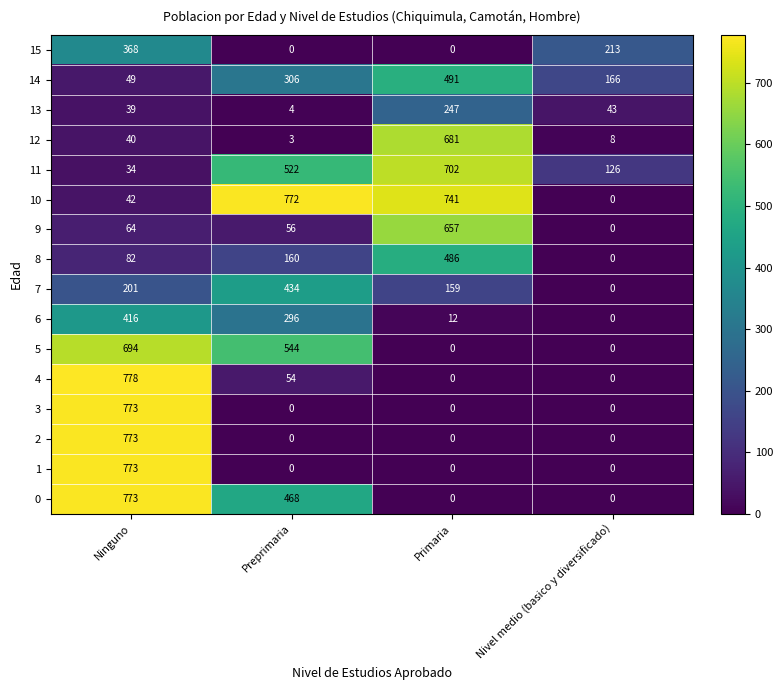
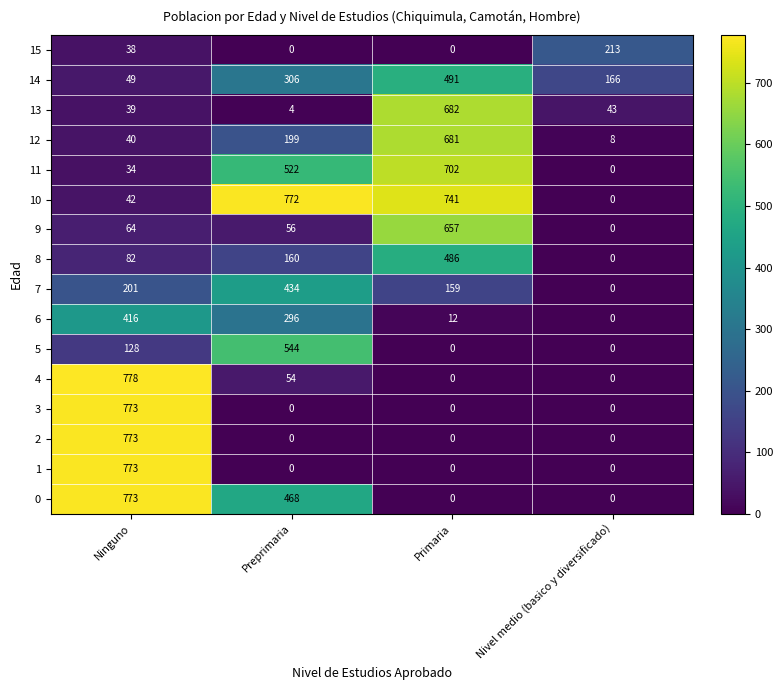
15, Ninguno: 368 -> 38
13, Primaria: 247 -> 682
12, Preprimaria: 3 -> 199
11, Nivel medio (basico y diversificado): 126 -> 0
5, Ninguno: 694 -> 128
